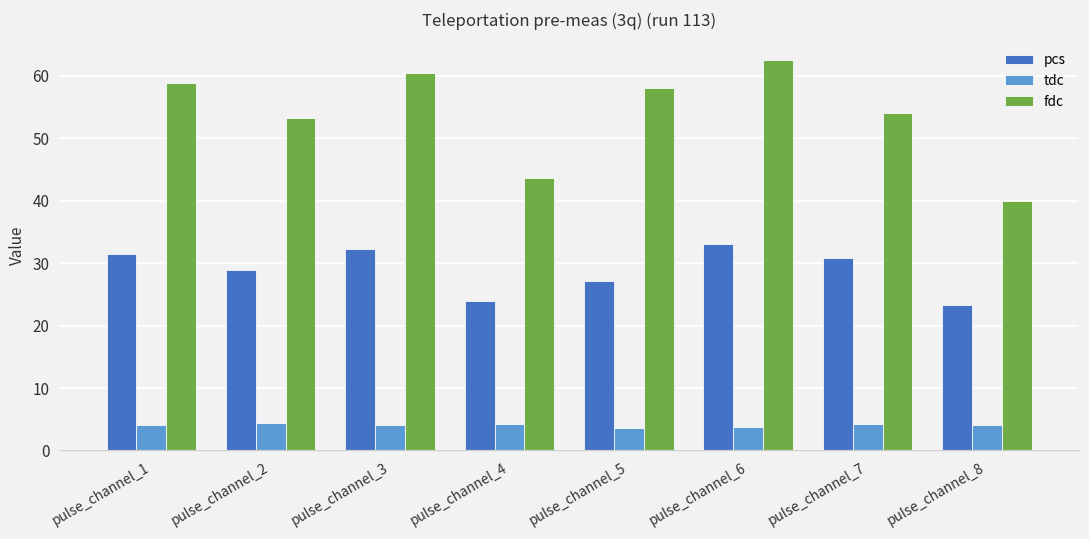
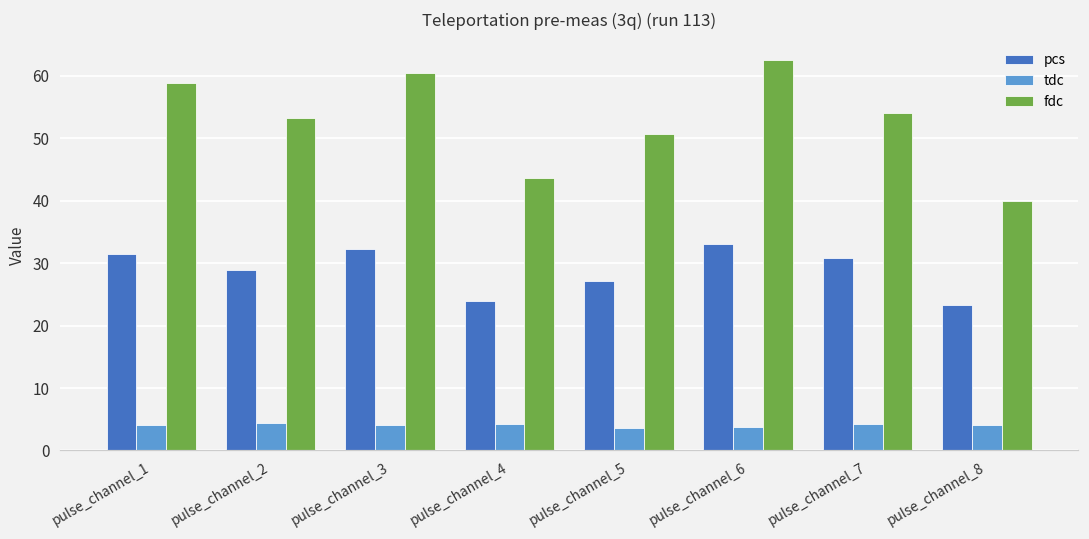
fdc, pulse_channel_5: 58 -> 51
